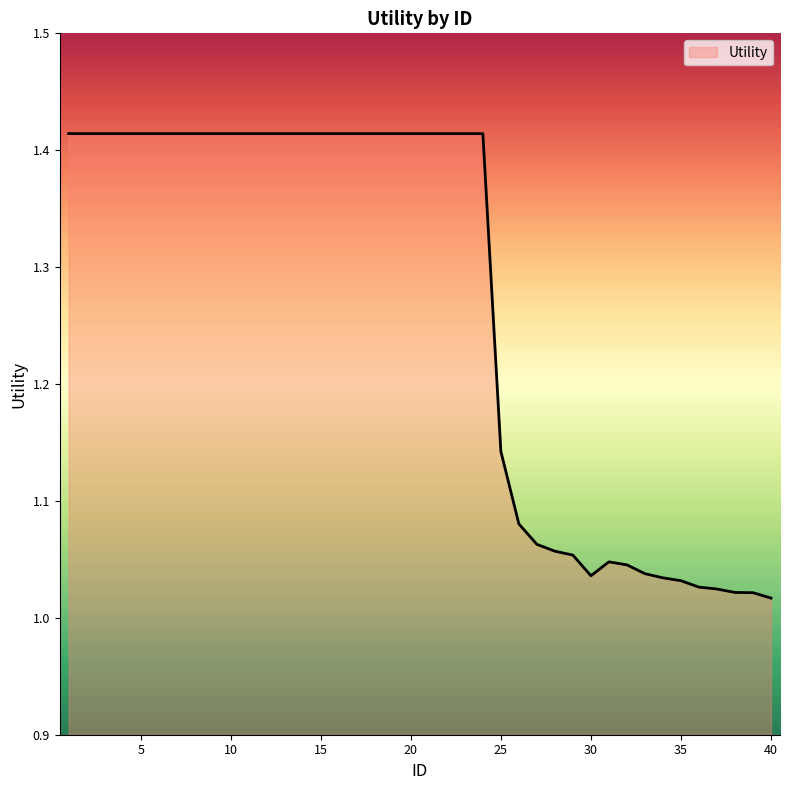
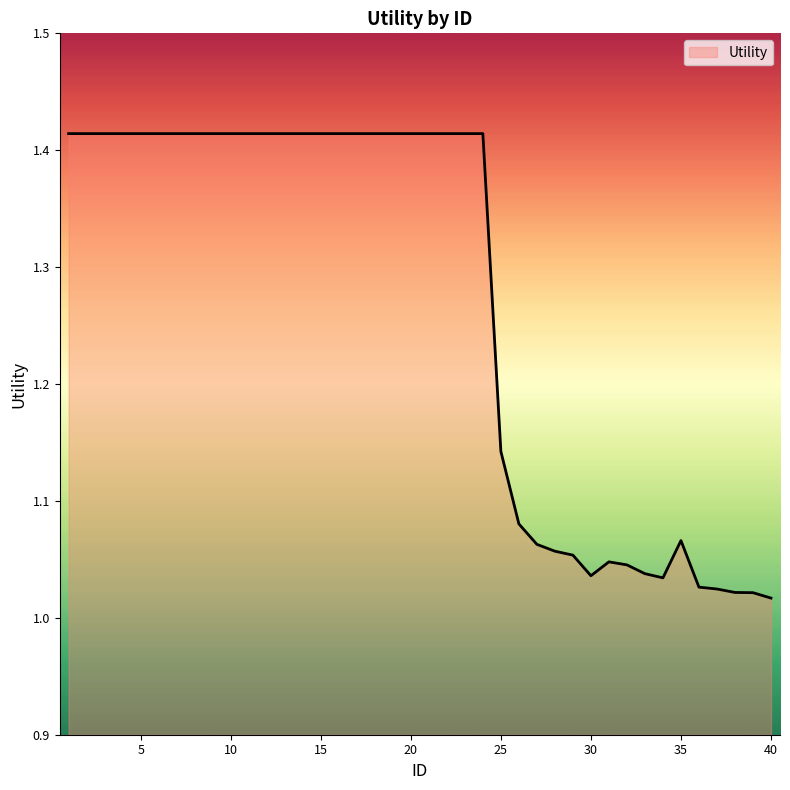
35: 1.032 -> 1.066
